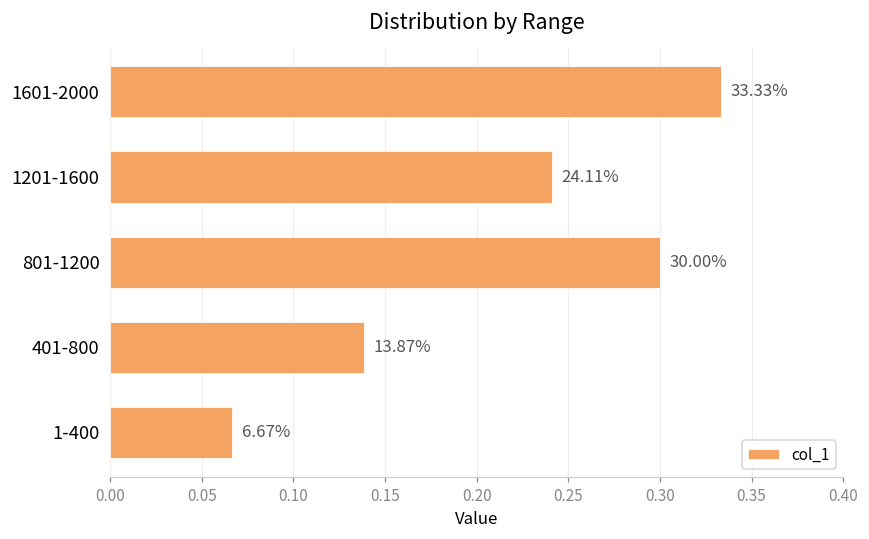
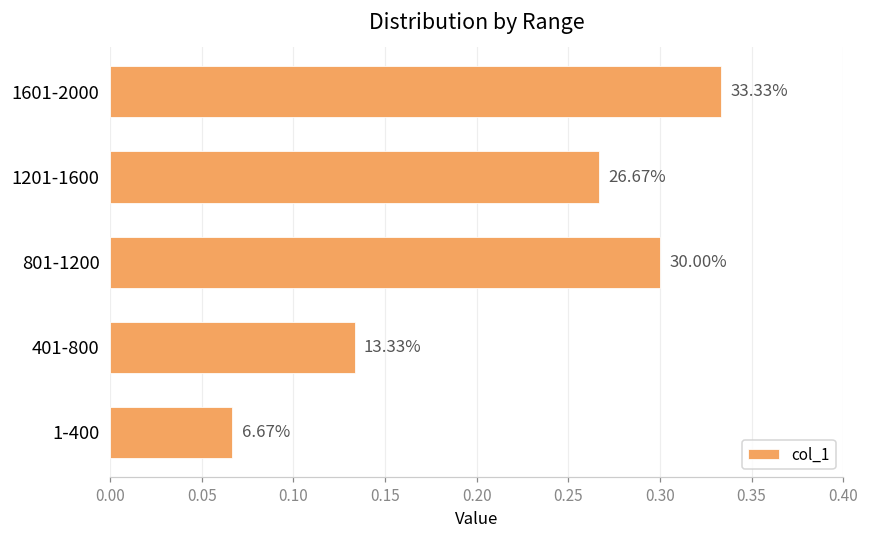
1201-1600: 24.11% -> 26.67%
401-800: 13.87% -> 13.33%
